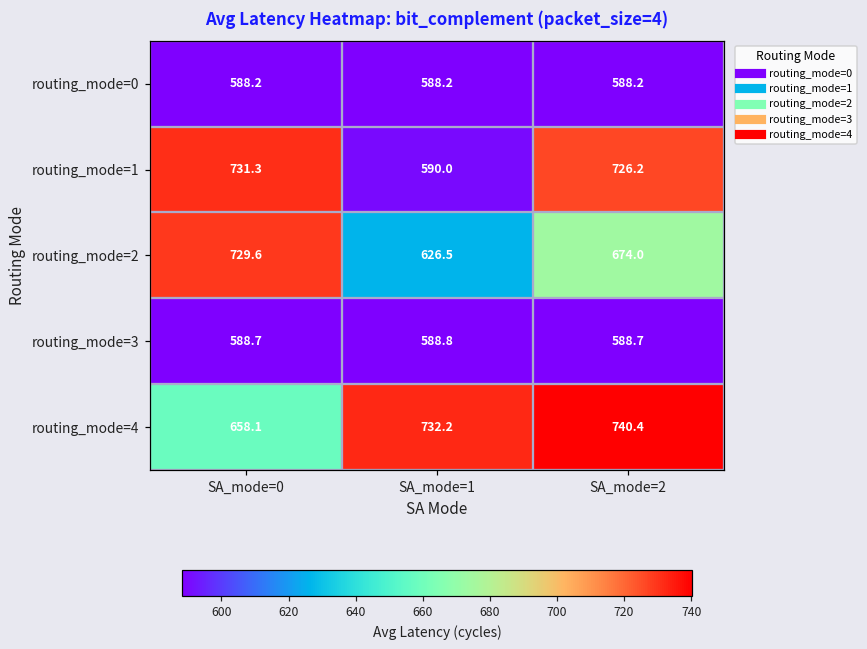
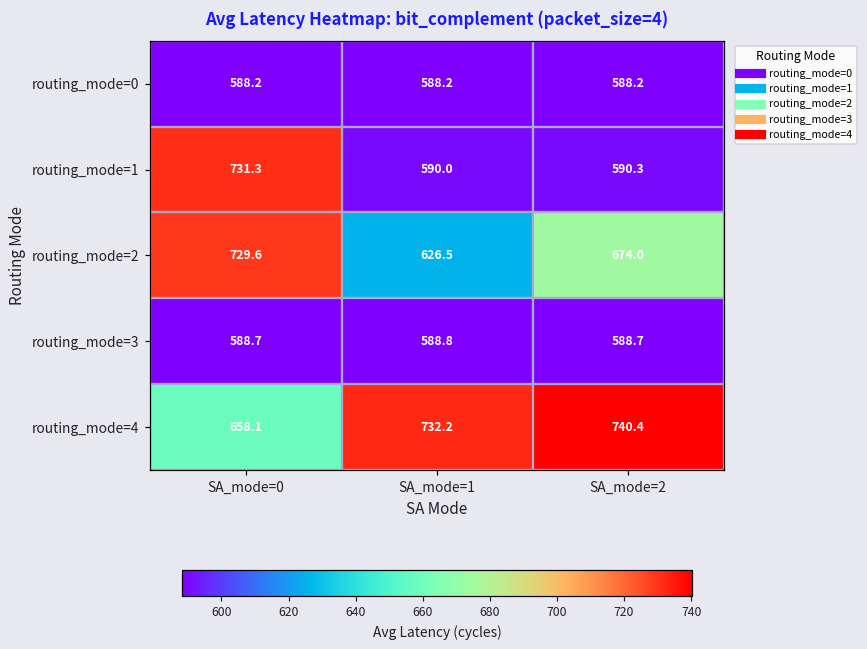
routing_mode=1, SA_mode=2: 726.2 -> 590.3
